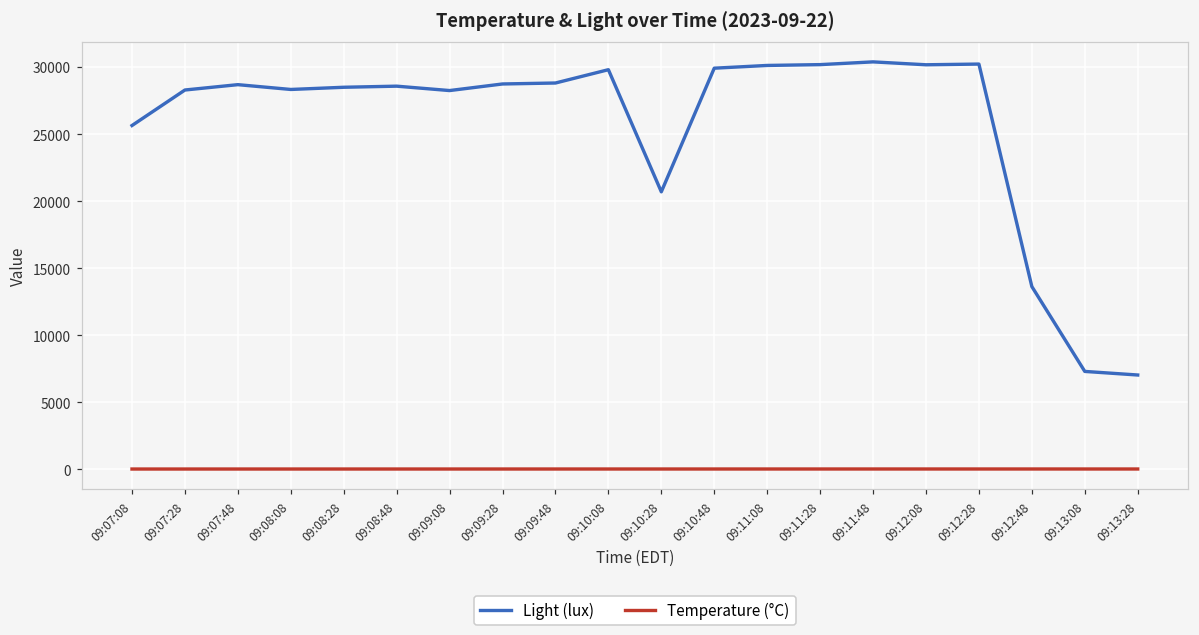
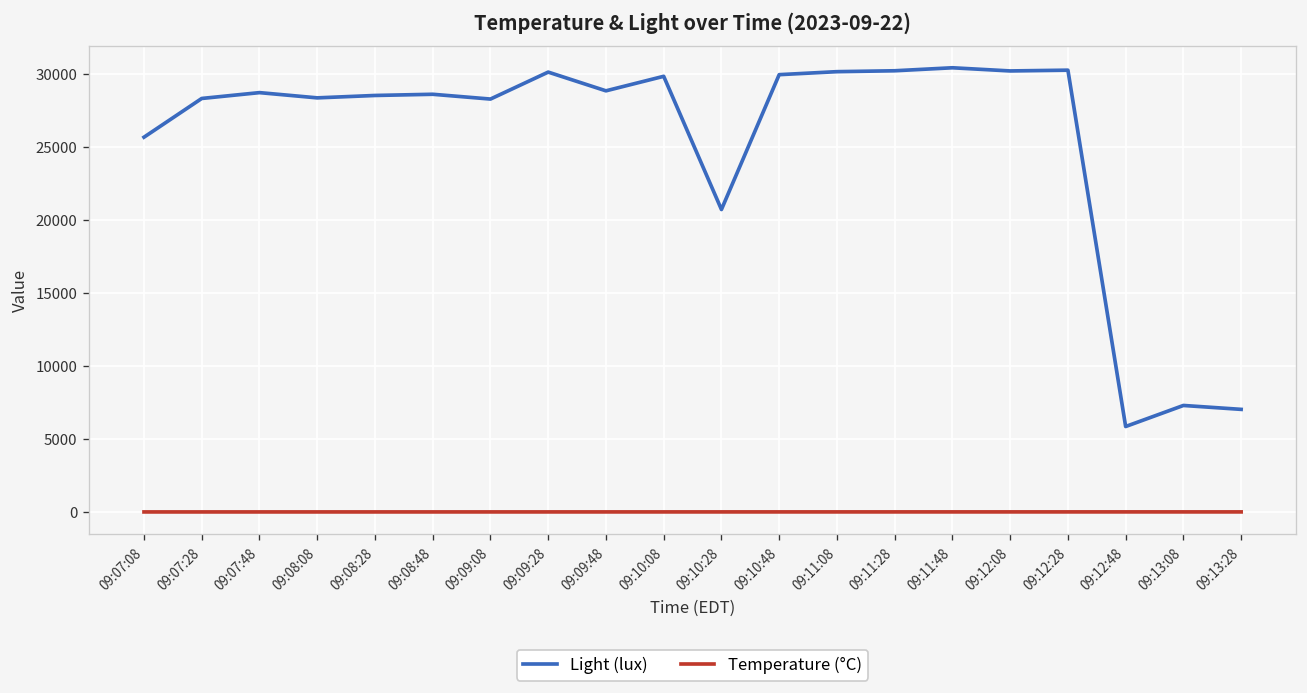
Light (lux), 09:09:28: 28800 -> 30100
Light (lux), 09:12:48: 13600 -> 5900
